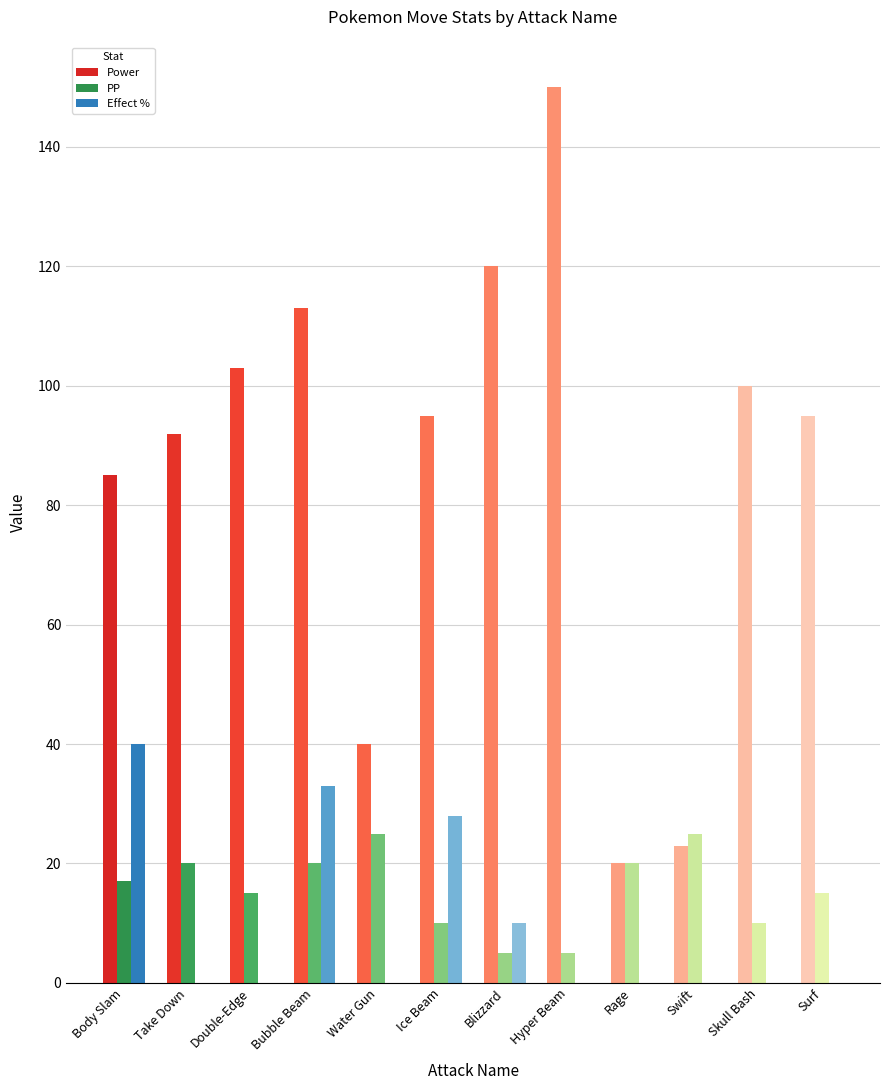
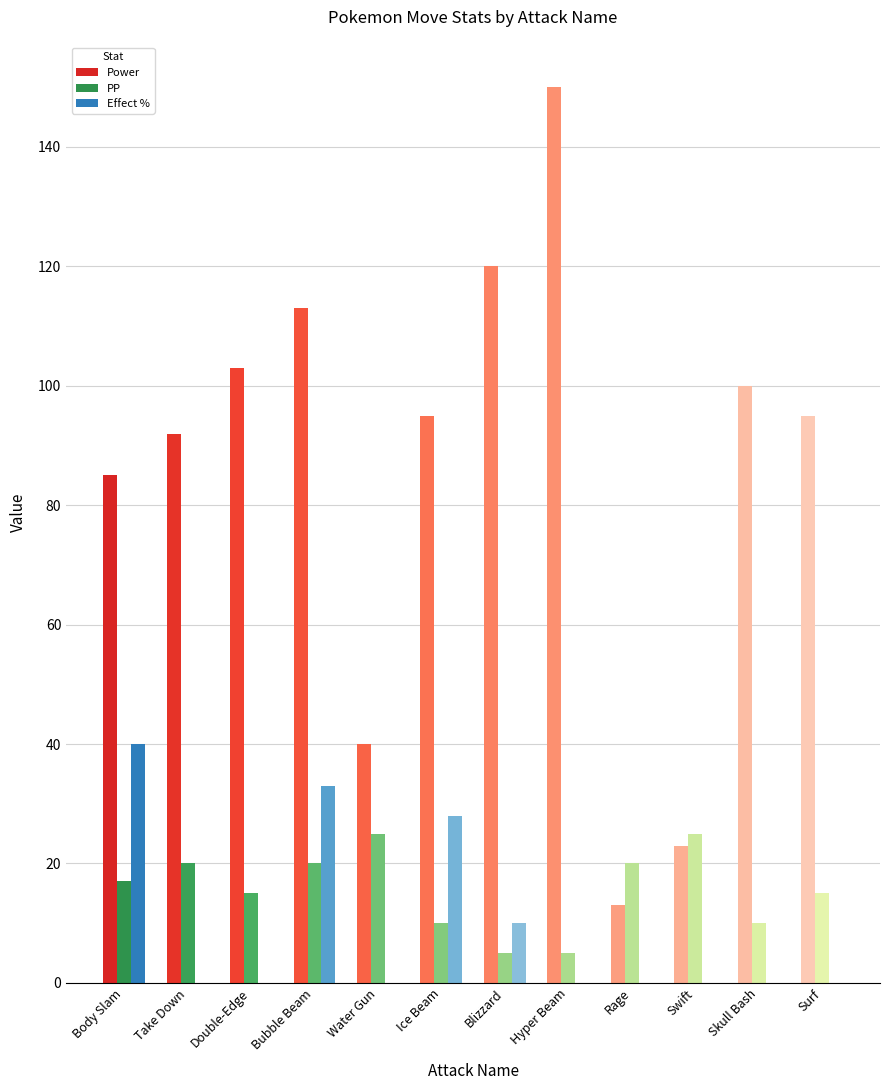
Power, Rage: 20 -> 13
